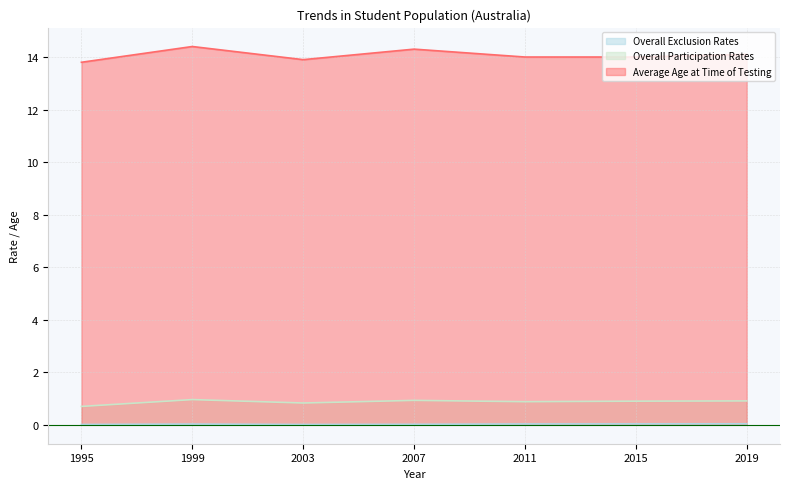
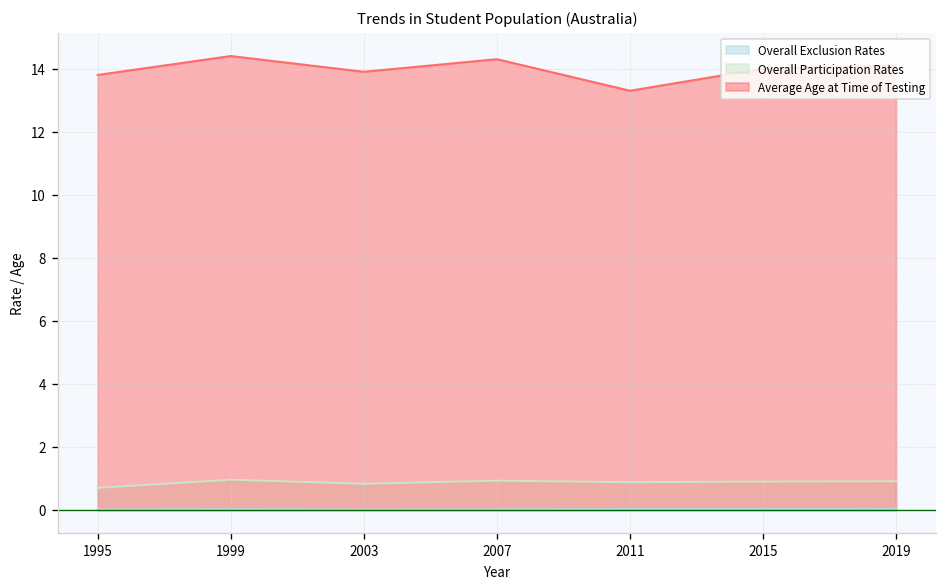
Average Age at Time of Testing, 2011: 14.0 -> 13.3
